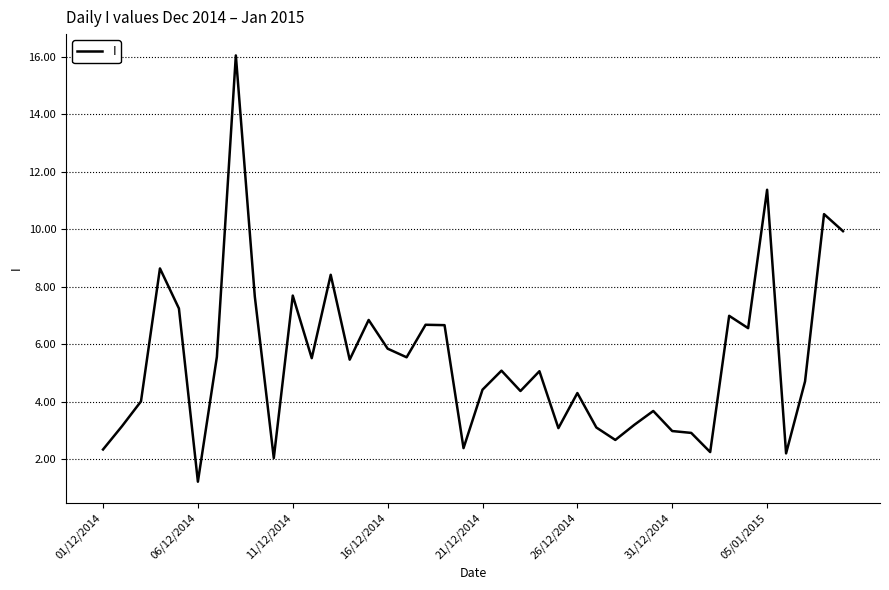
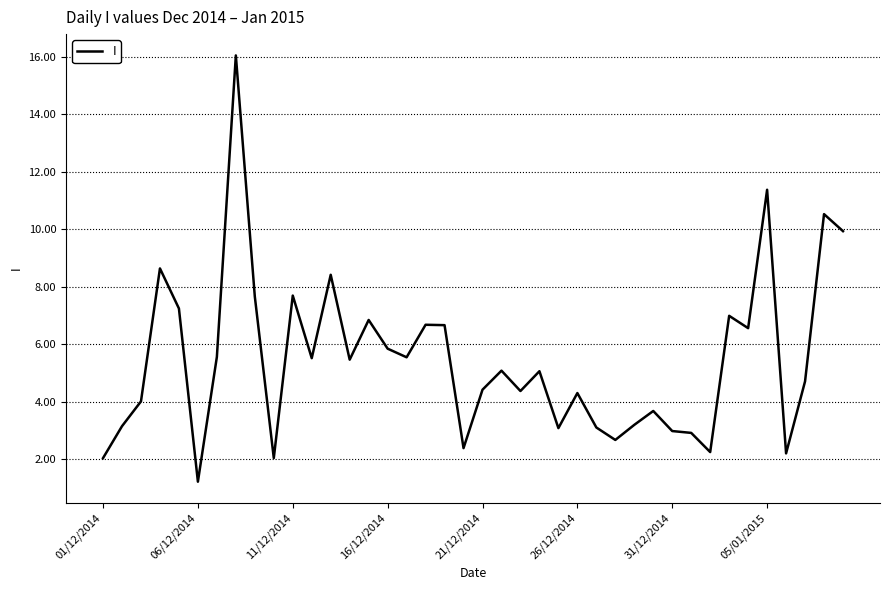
01/12/2014: 2.3 -> 2.0
